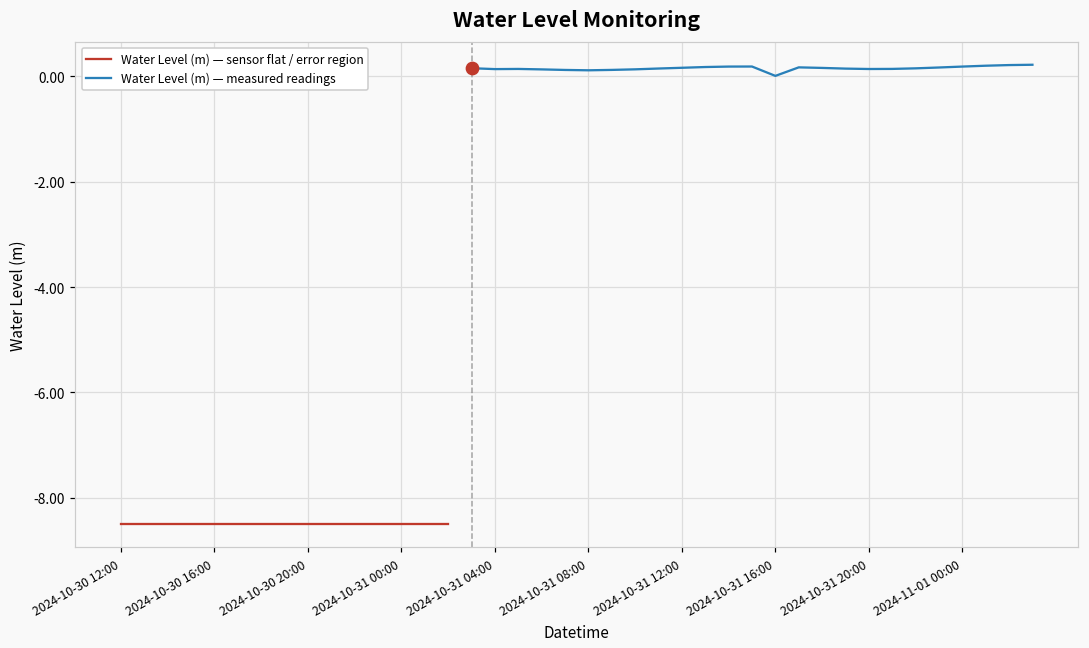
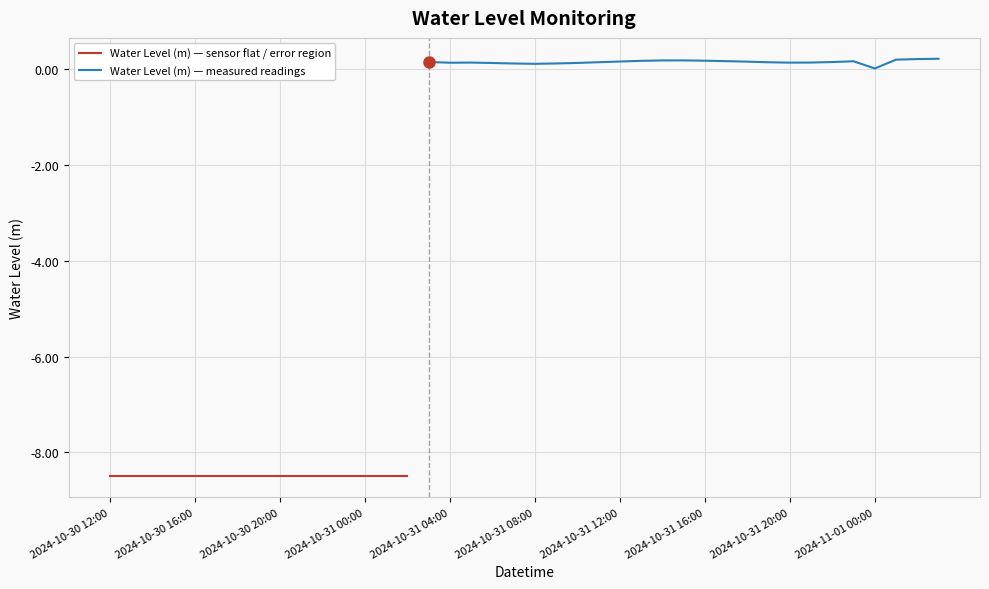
Water Level (m) — measured readings, 2024-10-31 16:00: 0.0 -> 0.2
Water Level (m) — measured readings, 2024-11-01 00:00: 0.2 -> 0.0
